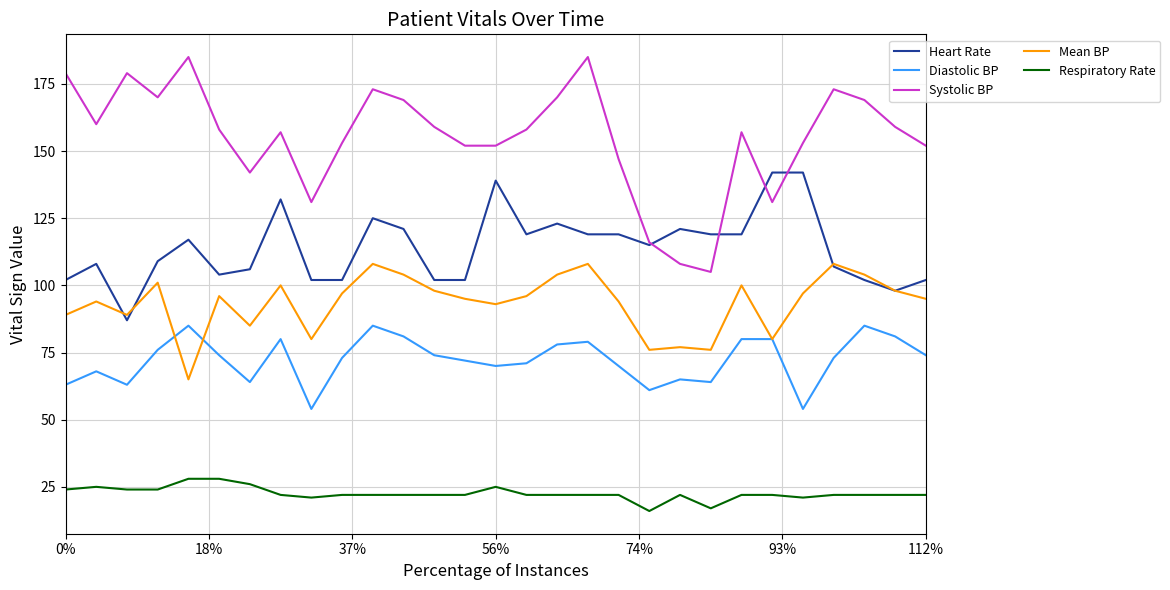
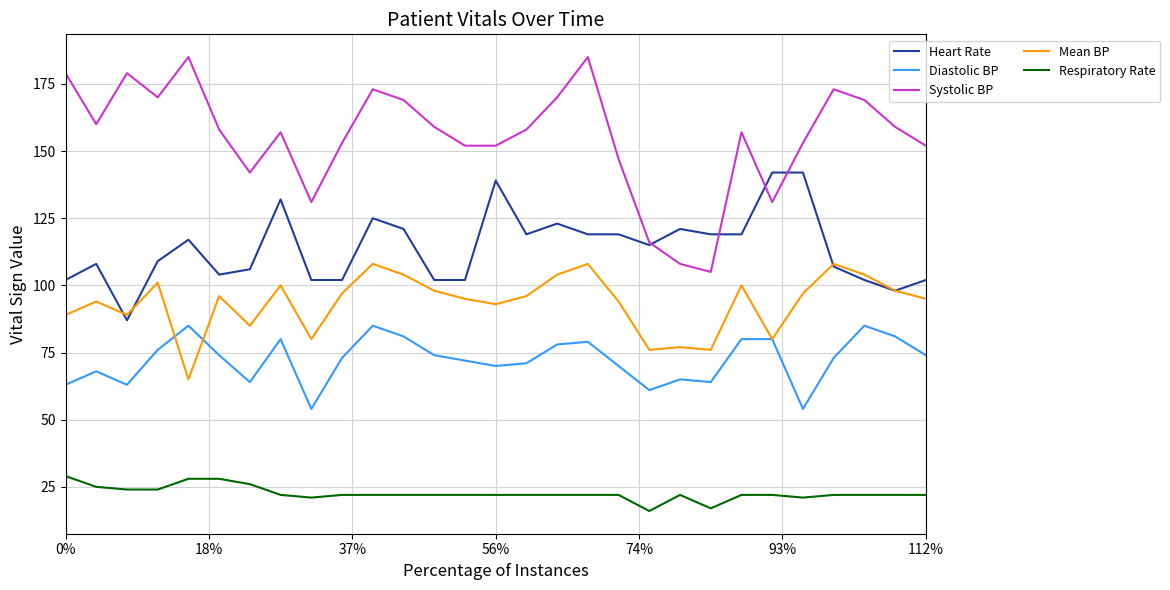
Respiratory Rate, 0%: 24 -> 29
Respiratory Rate, 56%: 25 -> 22
